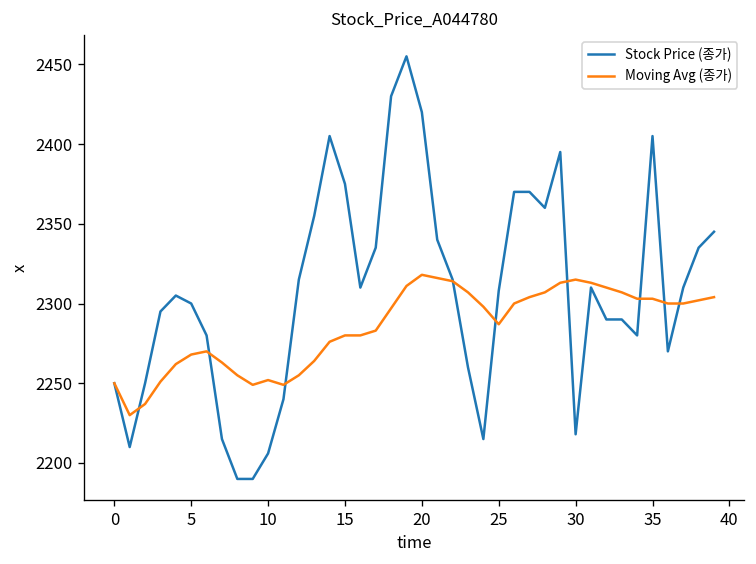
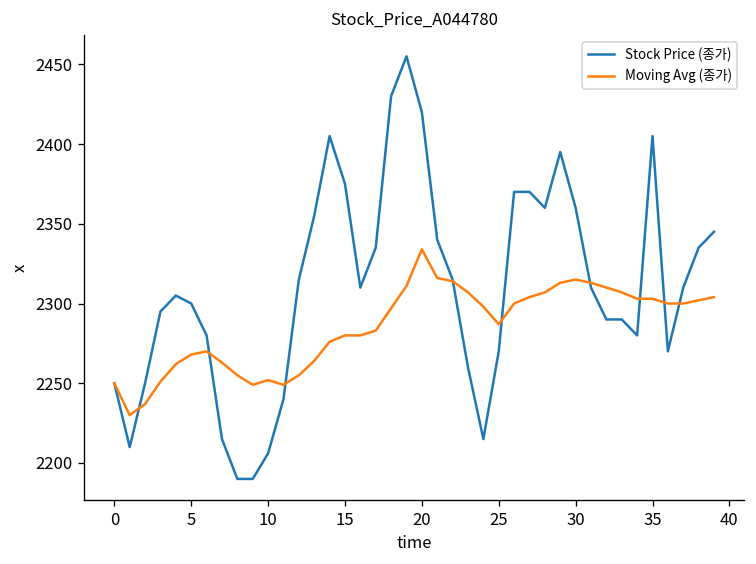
Moving Avg (종가), 20: 2318 -> 2334
Stock Price (종가), 25: 2308 -> 2270
Stock Price (종가), 30: 2218 -> 2360
